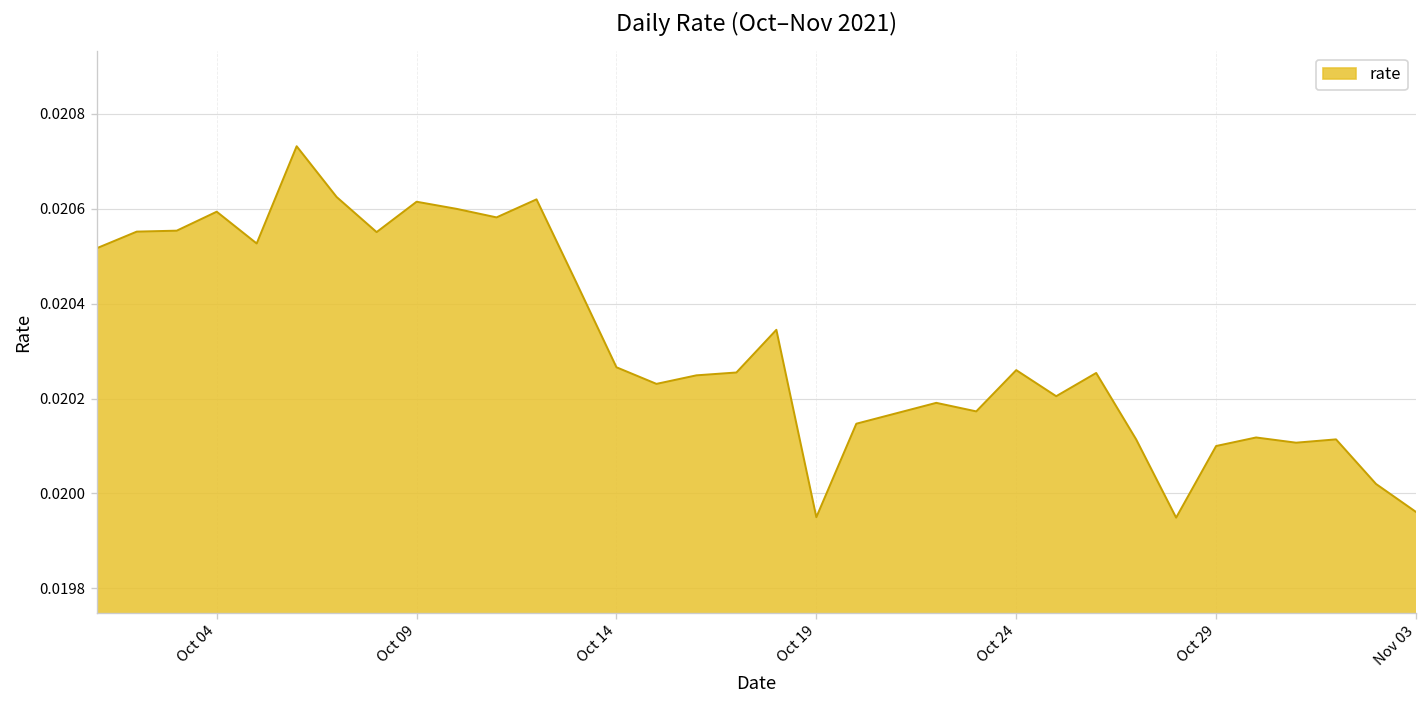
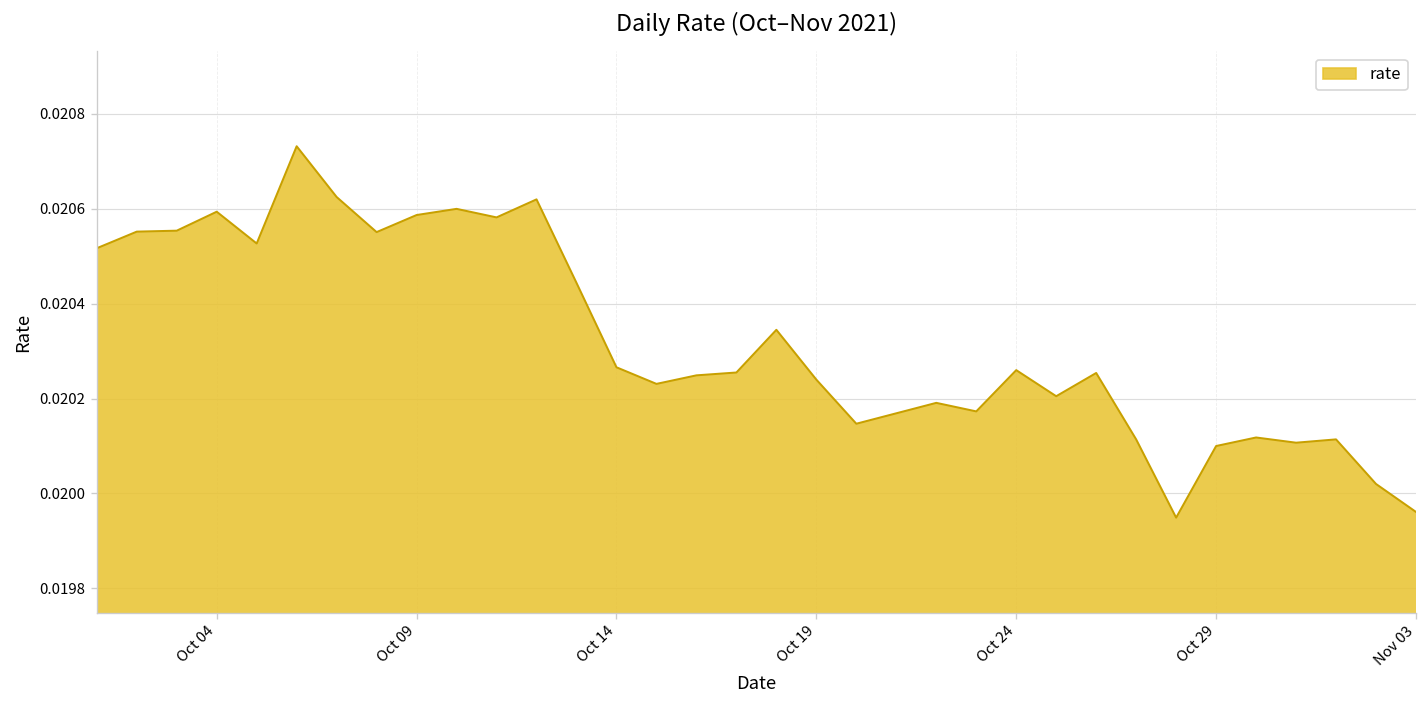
Oct 09: 0.02062 -> 0.02059
Oct 19: 0.01995 -> 0.02024
